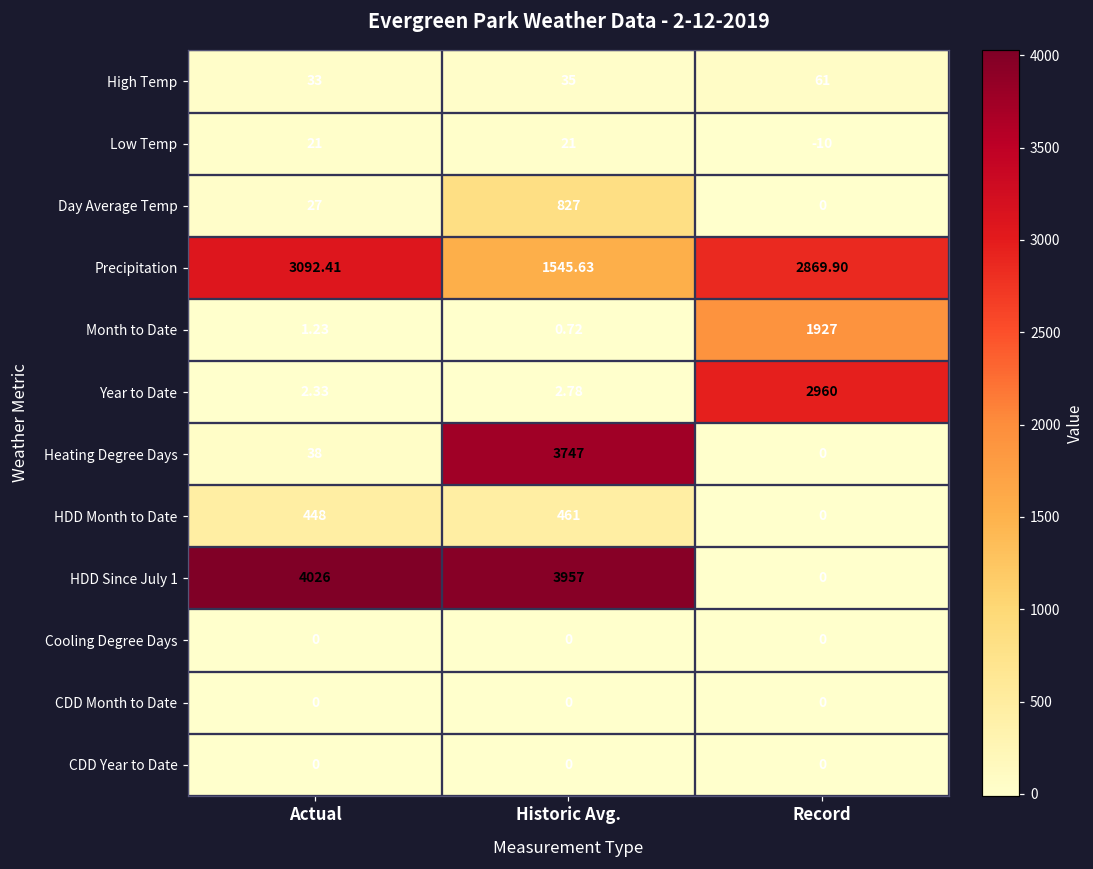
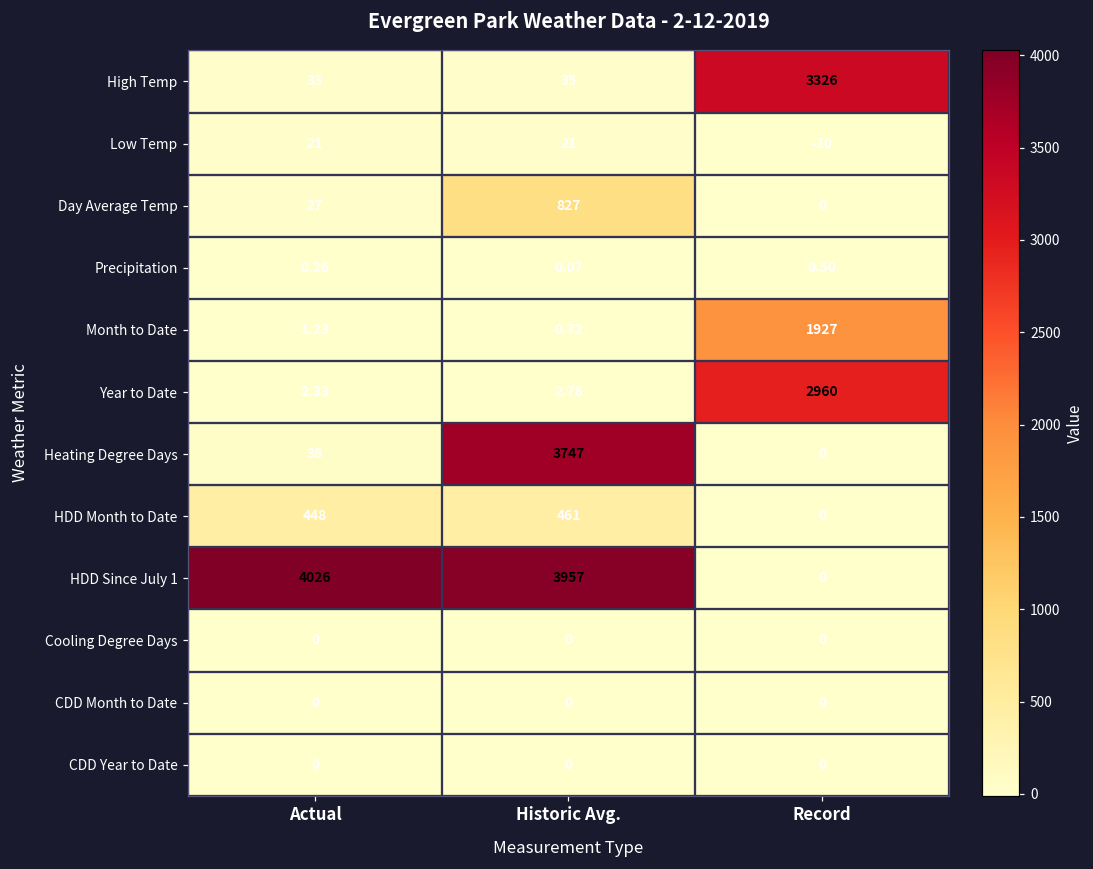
High Temp, Record: 61 -> 3326
Precipitation, Actual: 3092.41 -> 0.26
Precipitation, Historic Avg.: 1545.63 -> 0.07
Precipitation, Record: 2869.90 -> 0.50
